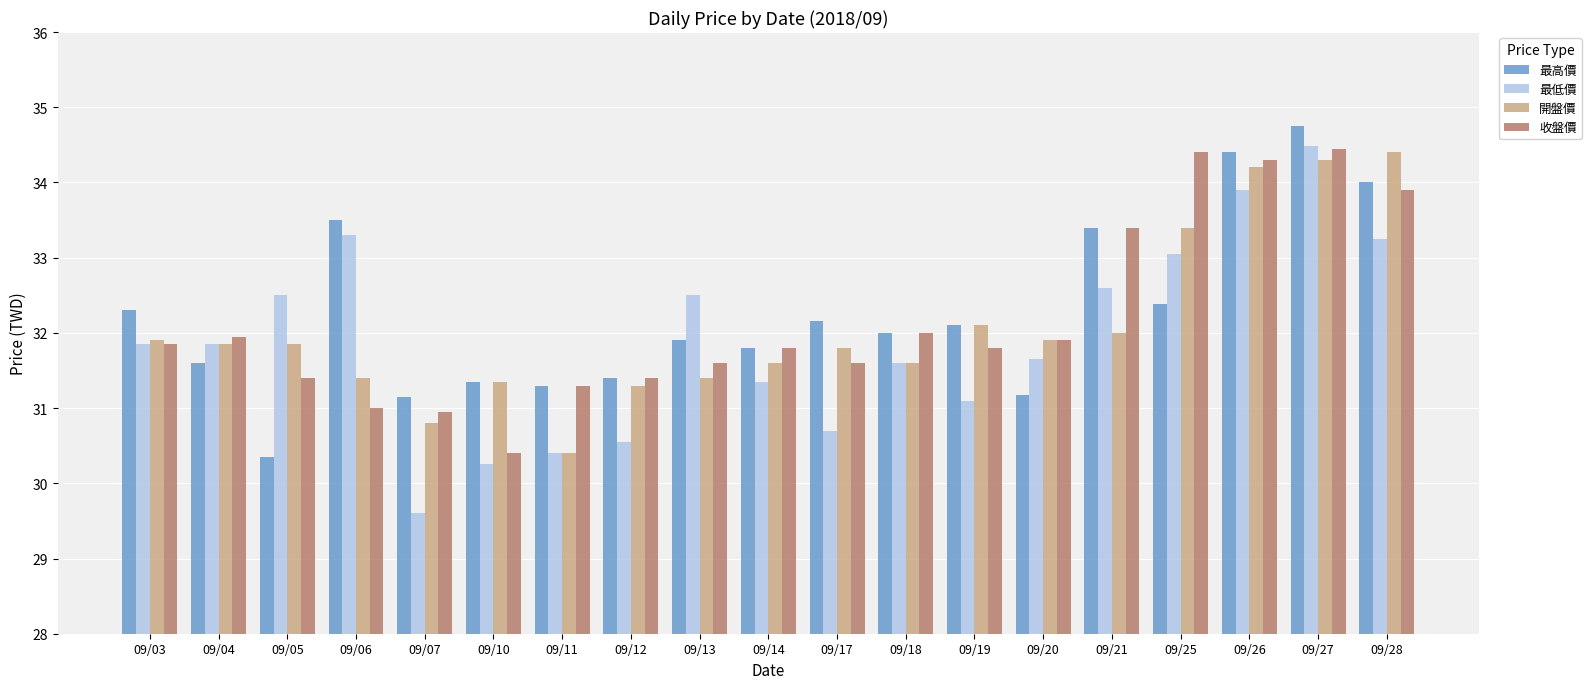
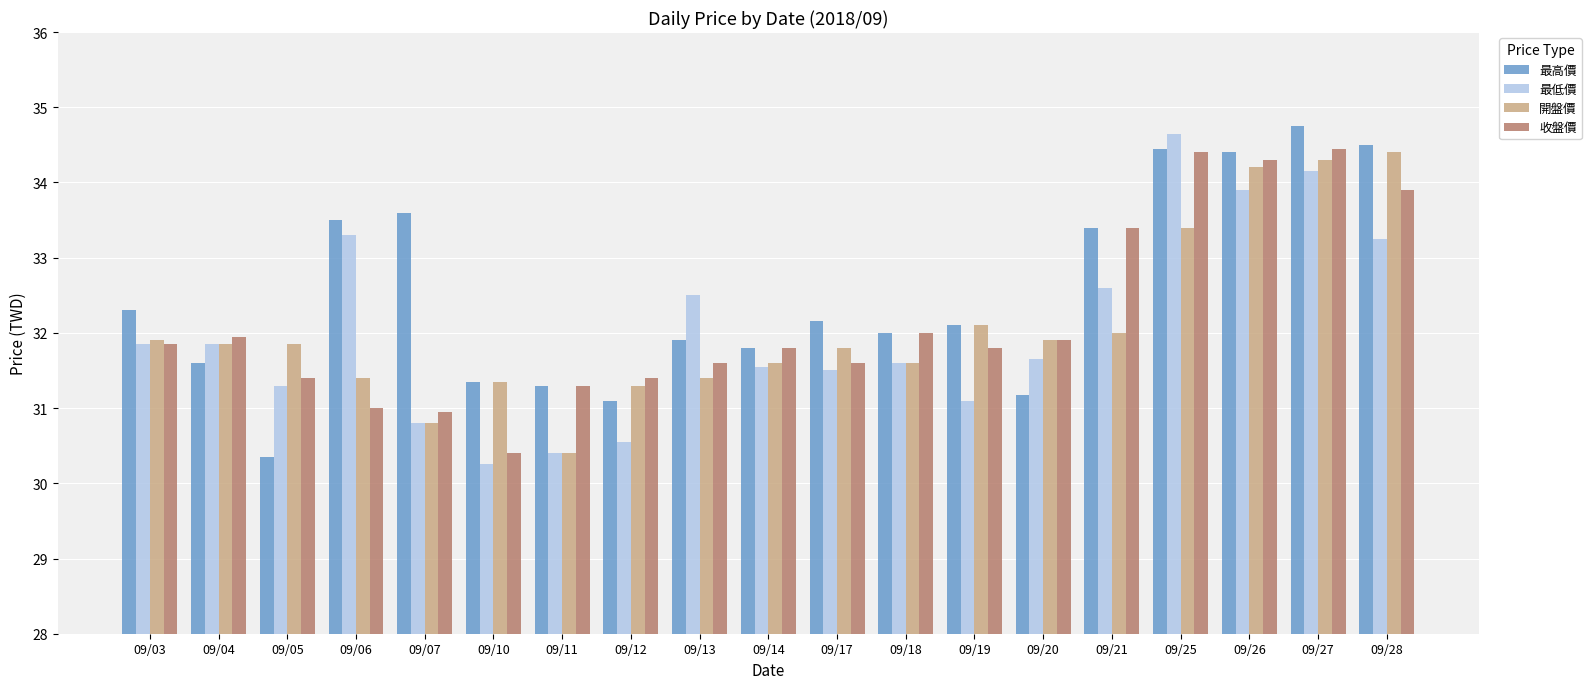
最低價, 09/05: 32.5 -> 31.3
最高價, 09/07: 31.2 -> 33.6
最低價, 09/07: 29.6 -> 30.8
最高價, 09/12: 31.4 -> 31.1
最低價, 09/14: 31.4 -> 31.6
最低價, 09/17: 30.7 -> 31.5
最高價, 09/25: 32.4 -> 34.5
最低價, 09/25: 33.1 -> 34.7
最低價, 09/27: 34.5 -> 34.2
最高價, 09/28: 34.0 -> 34.5
